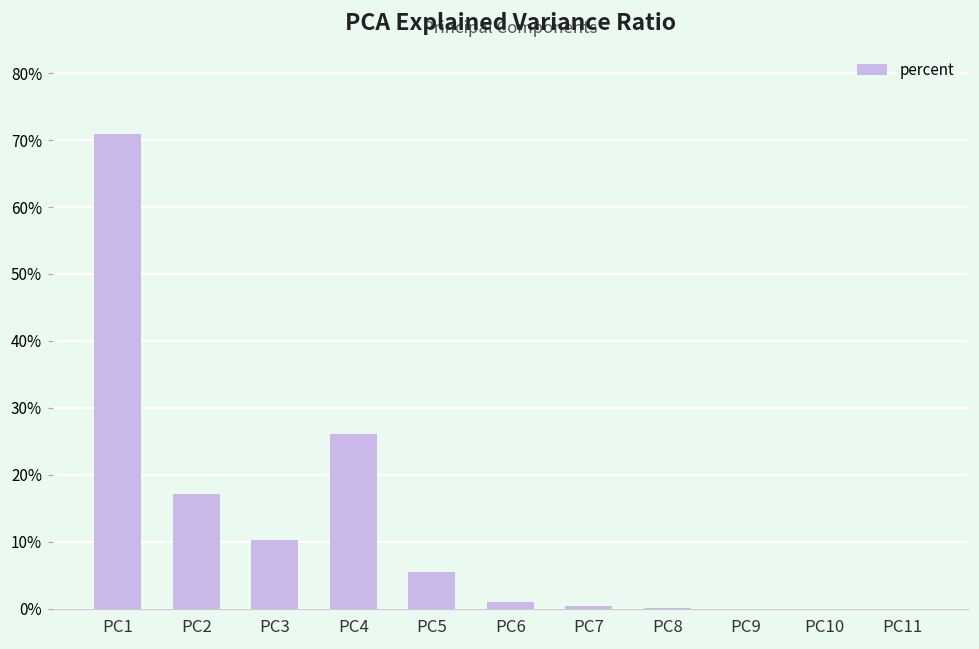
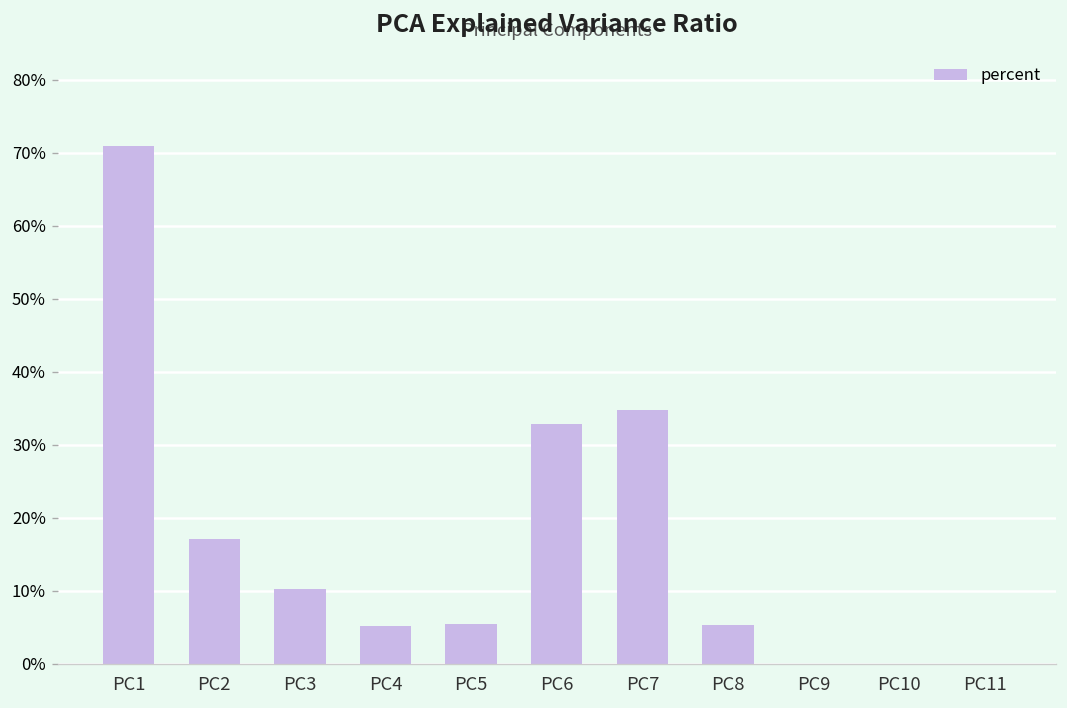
PC4: 26% -> 5%
PC6: 1% -> 33%
PC7: 0% -> 35%
PC8: 0% -> 5%
